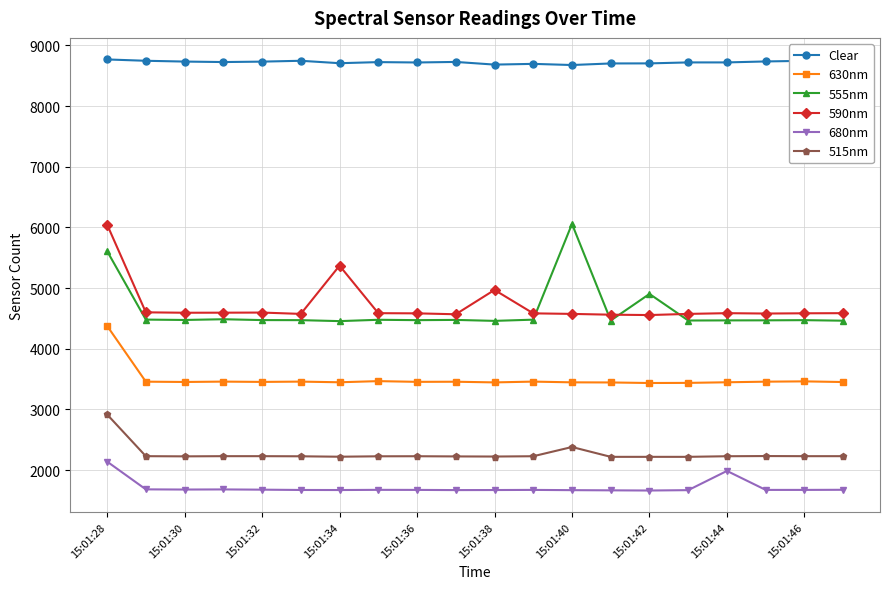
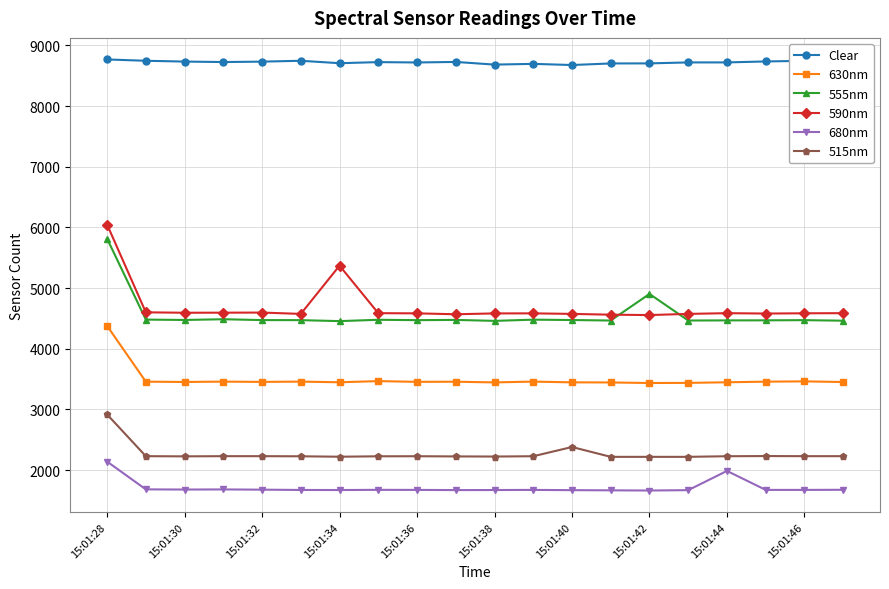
555nm, 15:01:28: 5600 -> 5800
590nm, 15:01:38: 5000 -> 4600
555nm, 15:01:40: 6100 -> 4500
